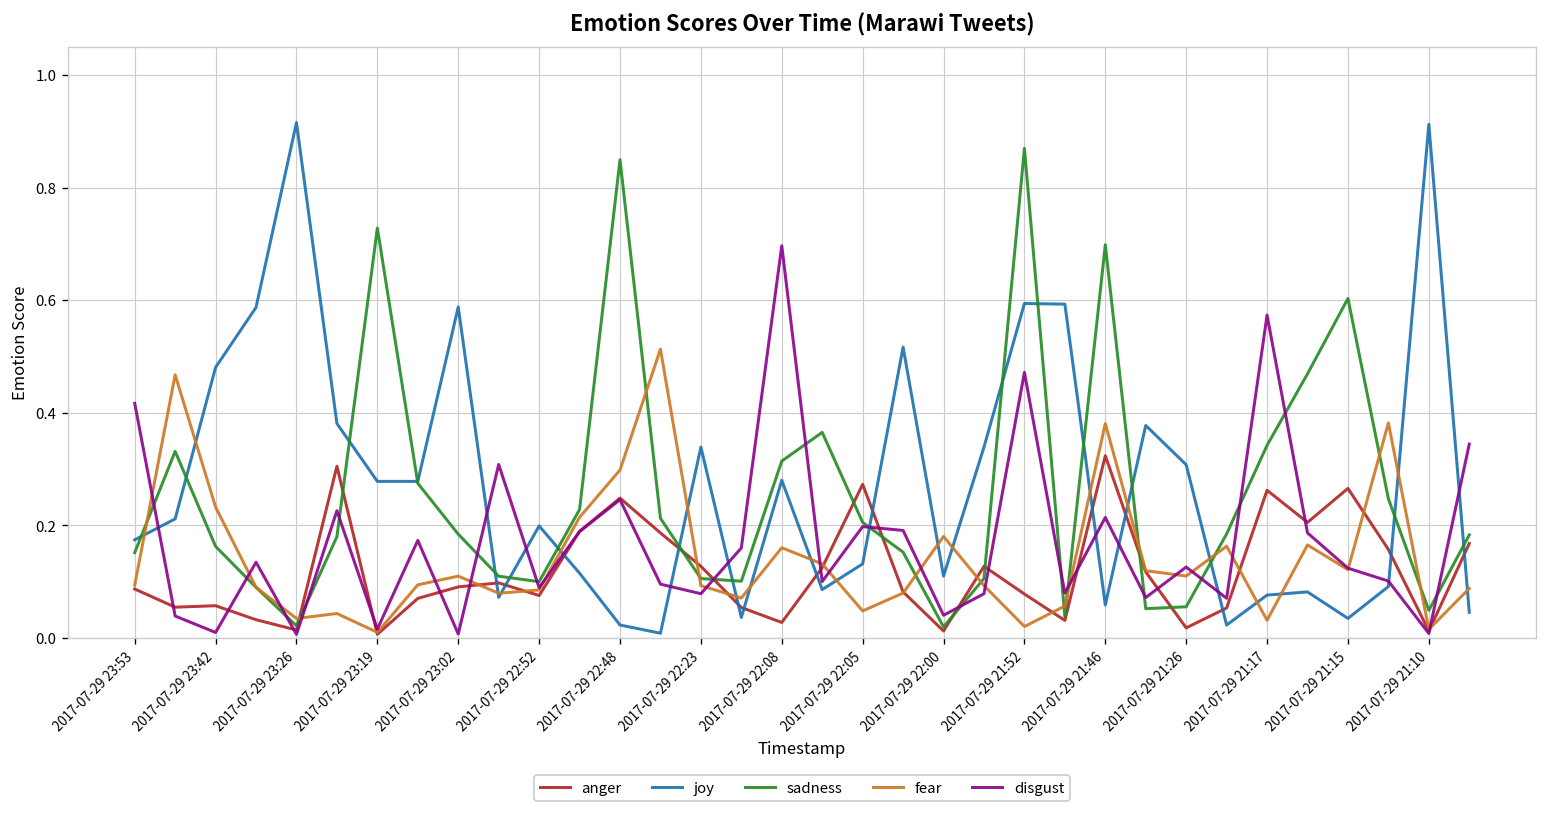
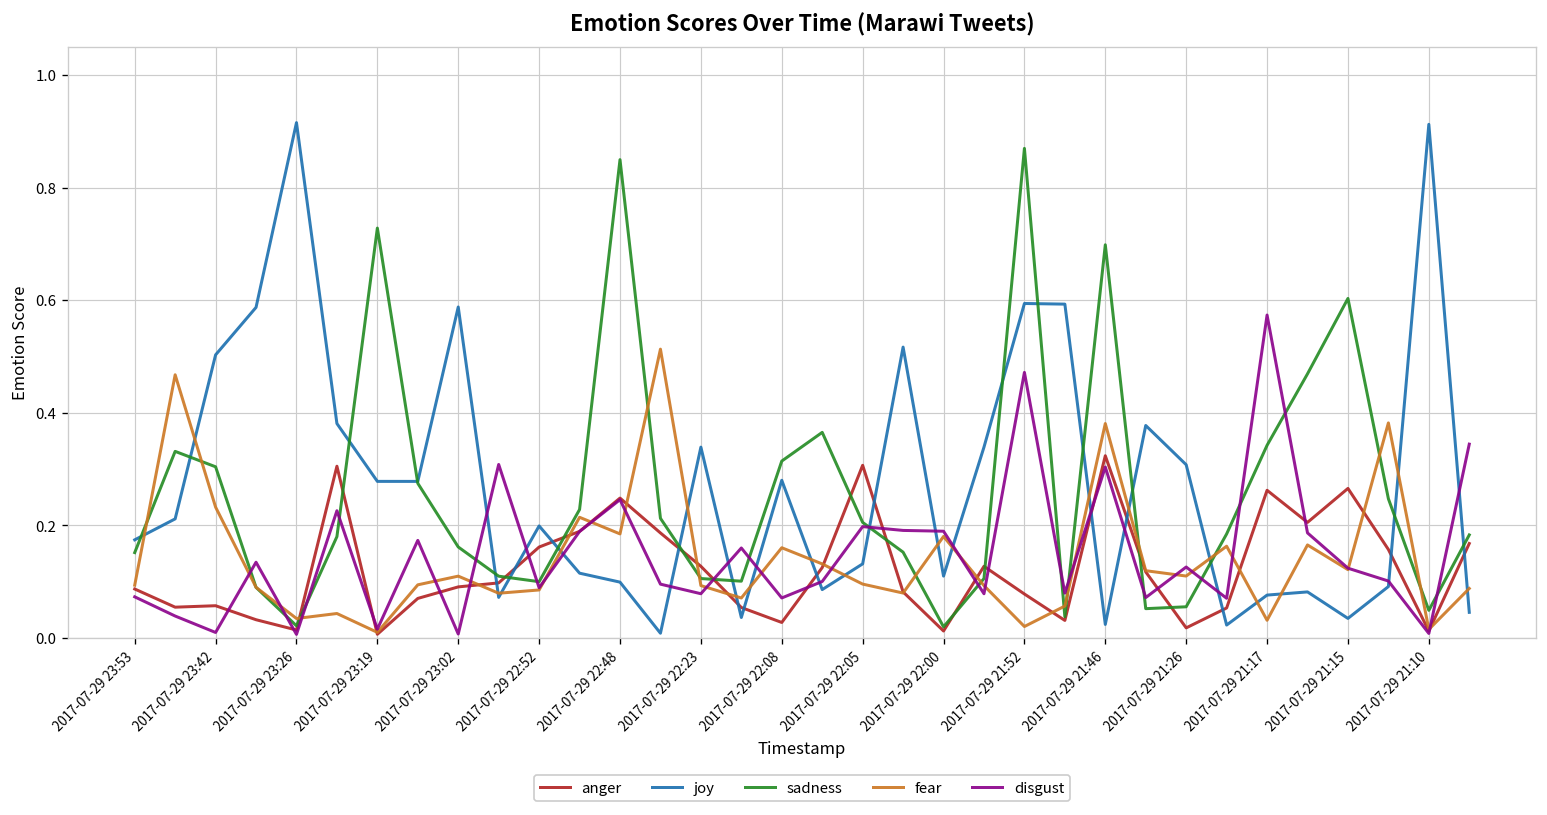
disgust, 2017-07-29 23:53: 0.42 -> 0.07
joy, 2017-07-29 23:42: 0.48 -> 0.50
sadness, 2017-07-29 23:42: 0.16 -> 0.30
sadness, 2017-07-29 23:02: 0.18 -> 0.16
anger, 2017-07-29 22:52: 0.08 -> 0.16
joy, 2017-07-29 22:48: 0.02 -> 0.10
fear, 2017-07-29 22:48: 0.30 -> 0.18
disgust, 2017-07-29 22:08: 0.70 -> 0.07
anger, 2017-07-29 22:05: 0.27 -> 0.31
fear, 2017-07-29 22:05: 0.05 -> 0.10
disgust, 2017-07-29 22:00: 0.04 -> 0.19
joy, 2017-07-29 21:46: 0.06 -> 0.02
disgust, 2017-07-29 21:46: 0.21 -> 0.30
